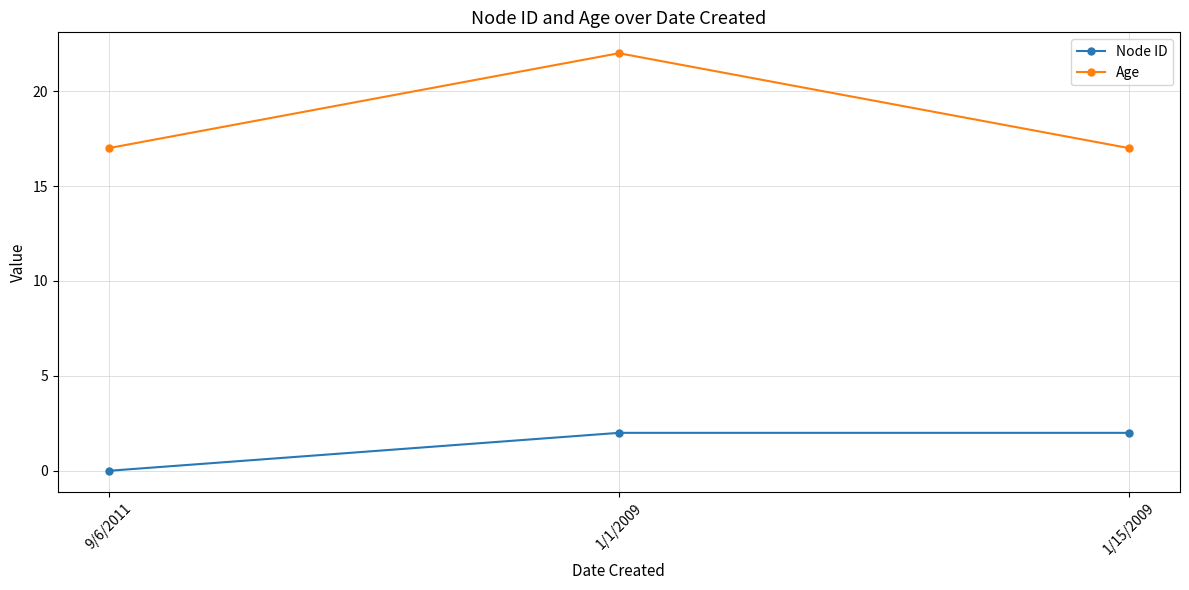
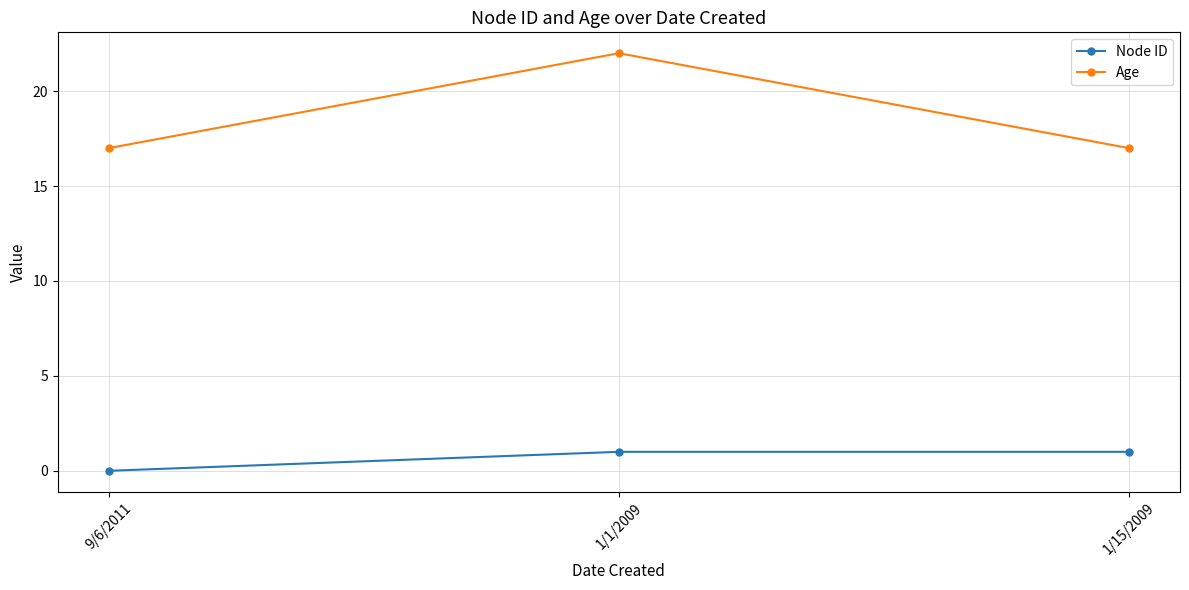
Node ID, 1/1/2009: 2 -> 1
Node ID, 1/15/2009: 2 -> 1
